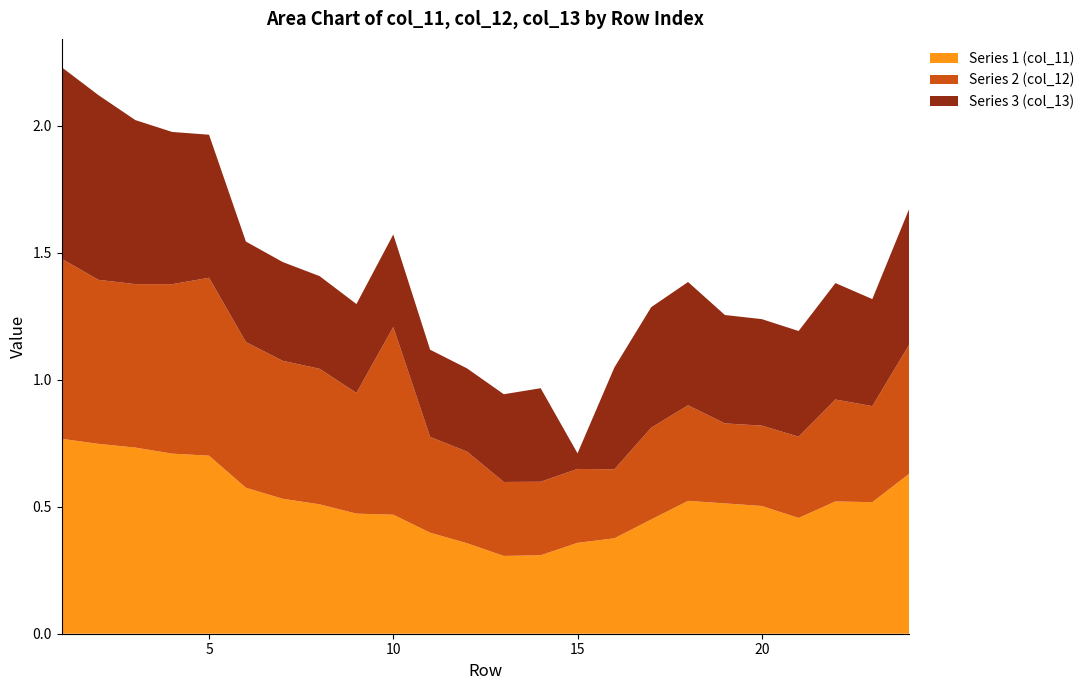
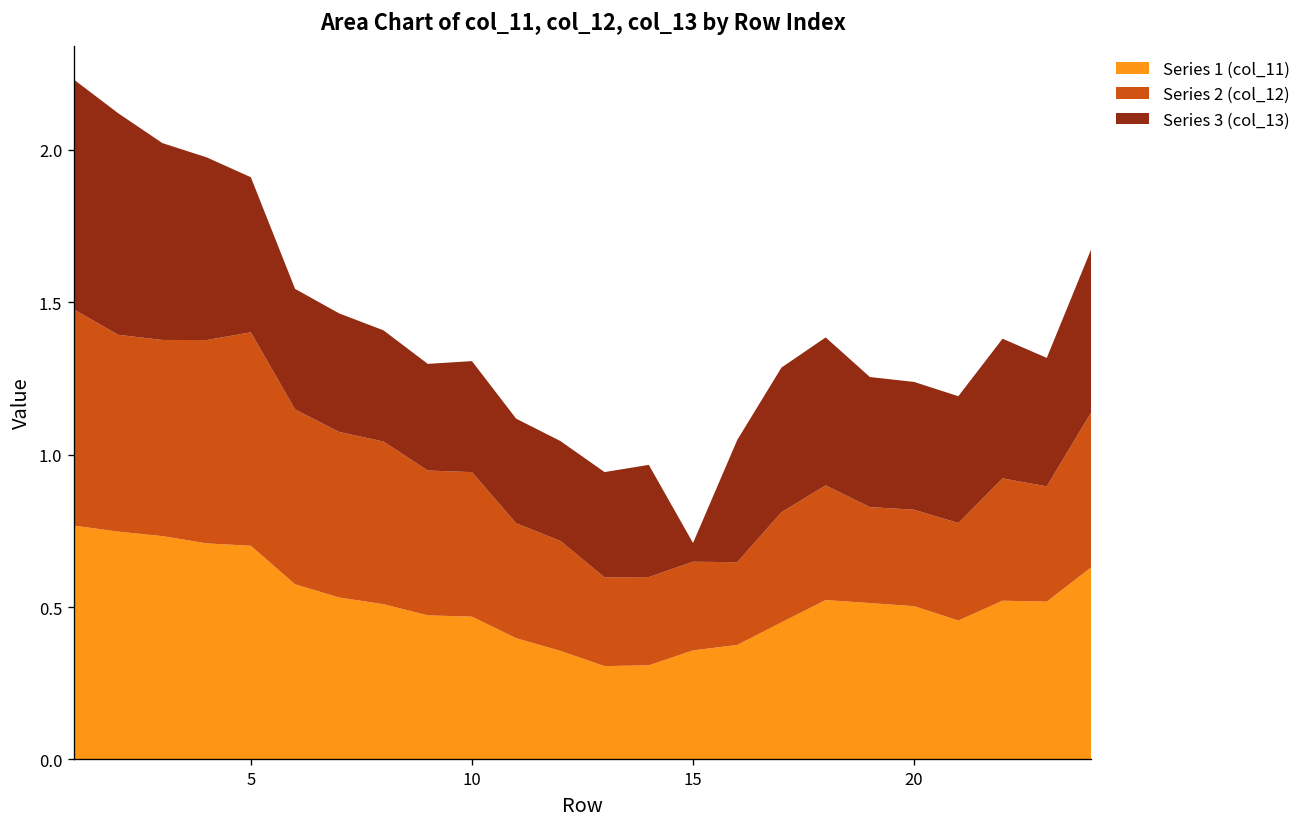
Series 3 (col_13), 5: 0.56 -> 0.51
Series 2 (col_12), 10: 0.74 -> 0.47
